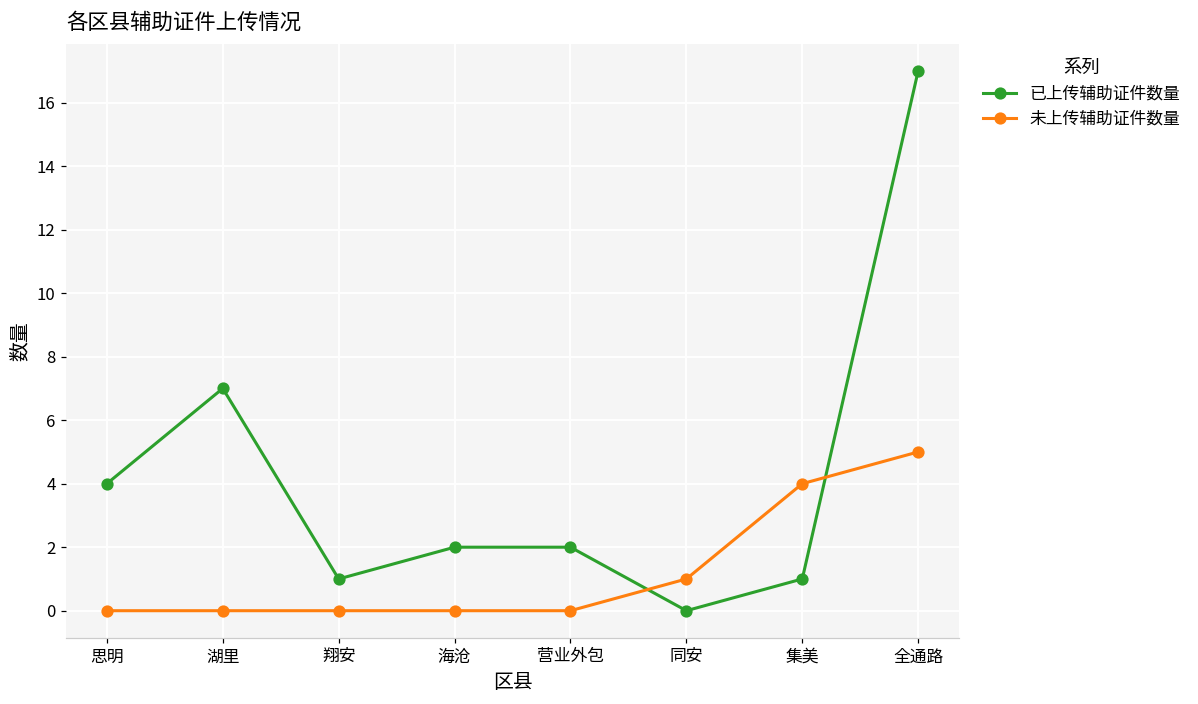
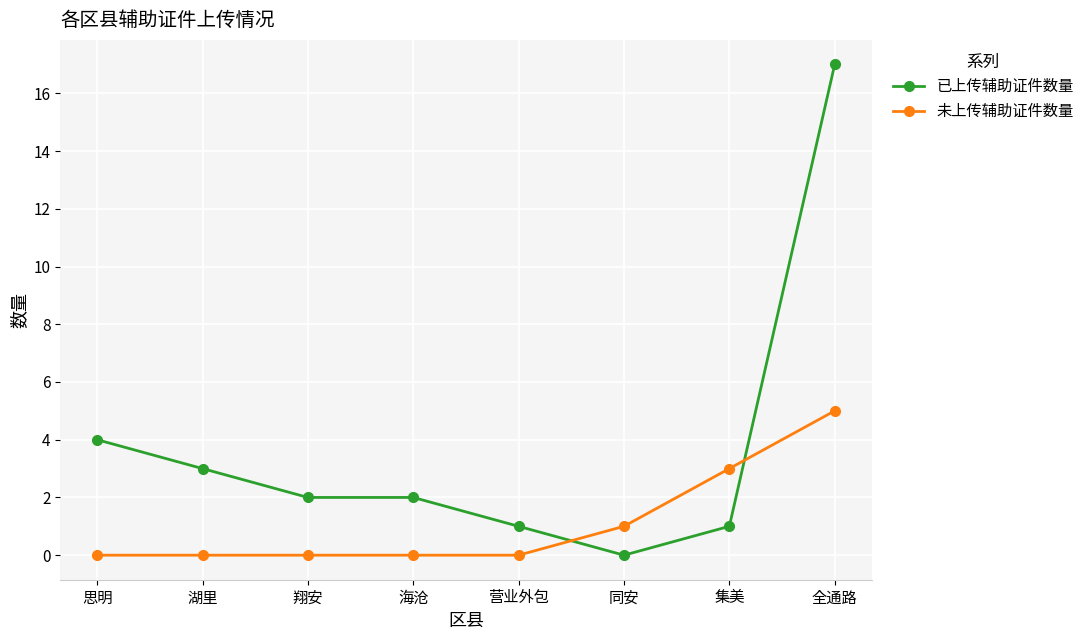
已上传辅助证件数量, 湖里: 7 -> 3
已上传辅助证件数量, 翔安: 1 -> 2
已上传辅助证件数量, 营业外包: 2 -> 1
未上传辅助证件数量, 集美: 4 -> 3
